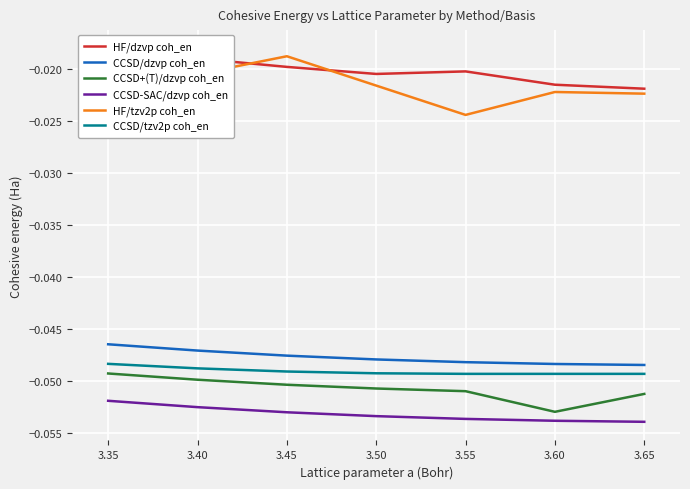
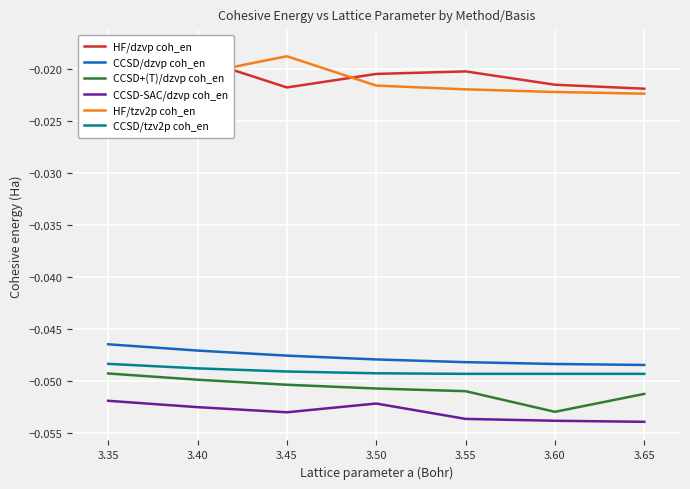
HF/dzvp coh_en, 3.45: -0.0198 -> -0.0218
CCSD-SAC/dzvp coh_en, 3.50: -0.0534 -> -0.0522
HF/tzv2p coh_en, 3.55: -0.0244 -> -0.0220
